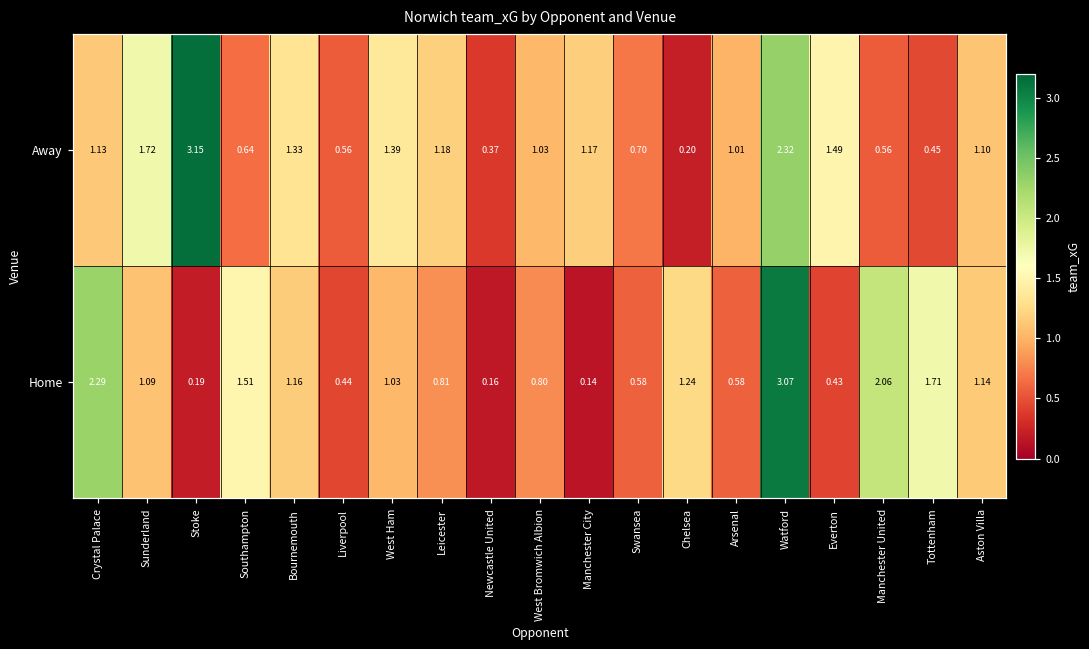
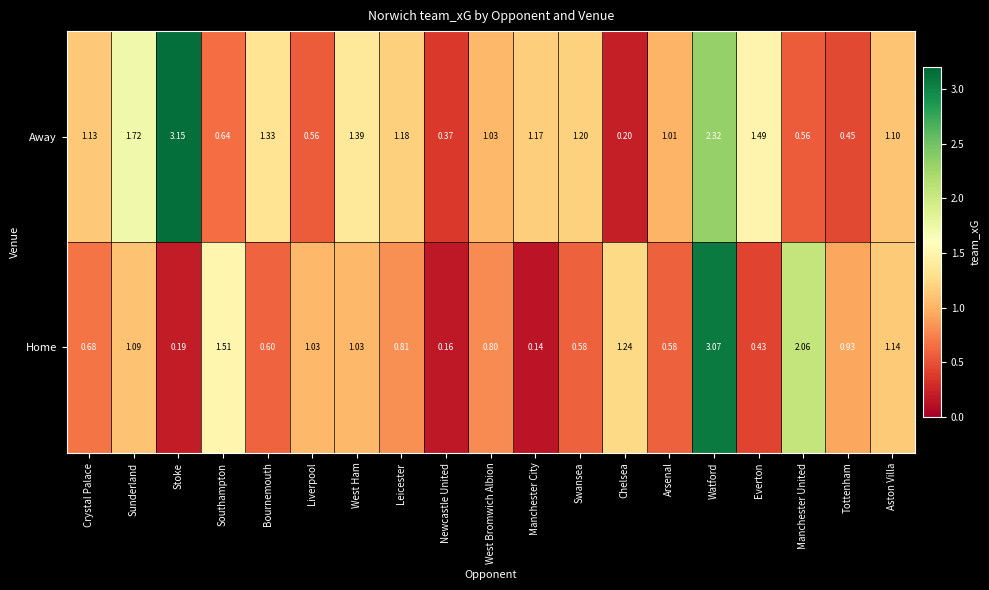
Away, Swansea: 0.70 -> 1.20
Home, Crystal Palace: 2.29 -> 0.68
Home, Bournemouth: 1.16 -> 0.60
Home, Liverpool: 0.44 -> 1.03
Home, Tottenham: 1.71 -> 0.93
